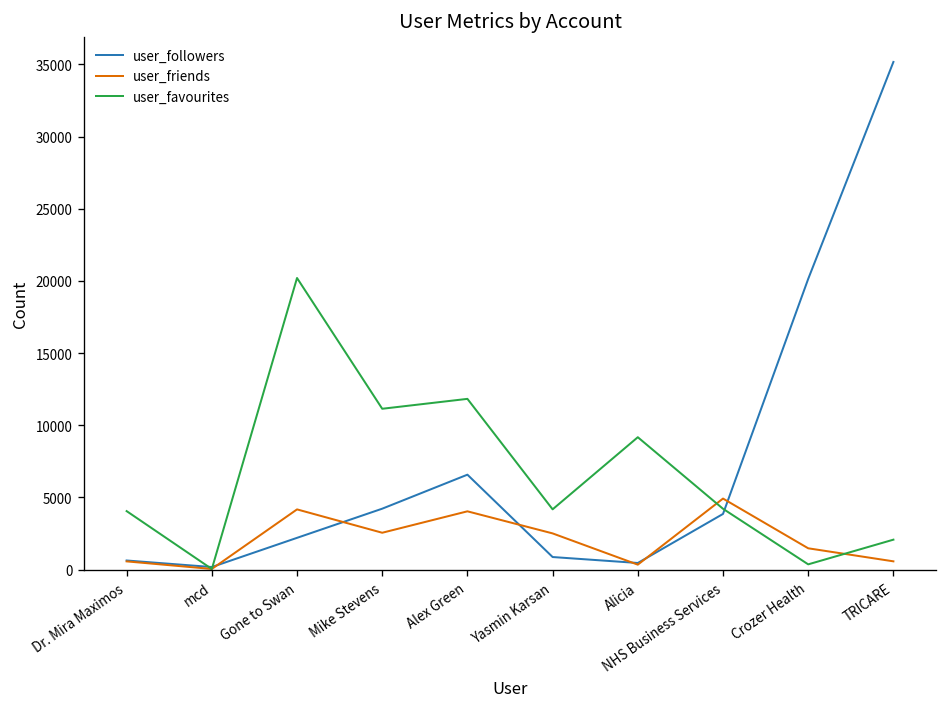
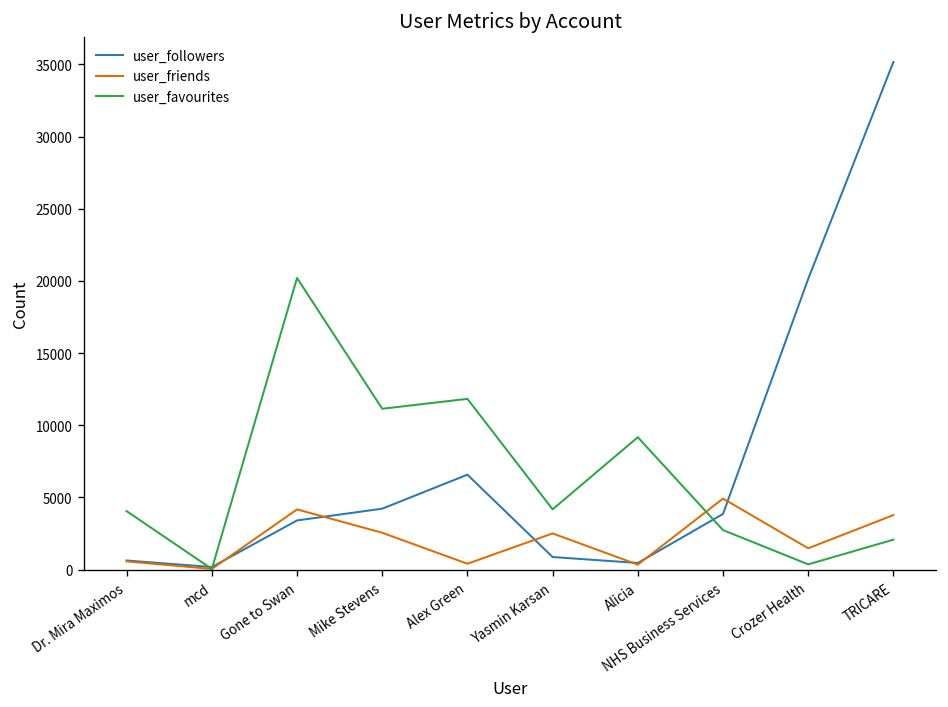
user_followers, Gone to Swan: 2200 -> 3400
user_friends, Alex Green: 4000 -> 400
user_favourites, NHS Business Services: 4200 -> 2700
user_friends, TRICARE: 600 -> 3800
